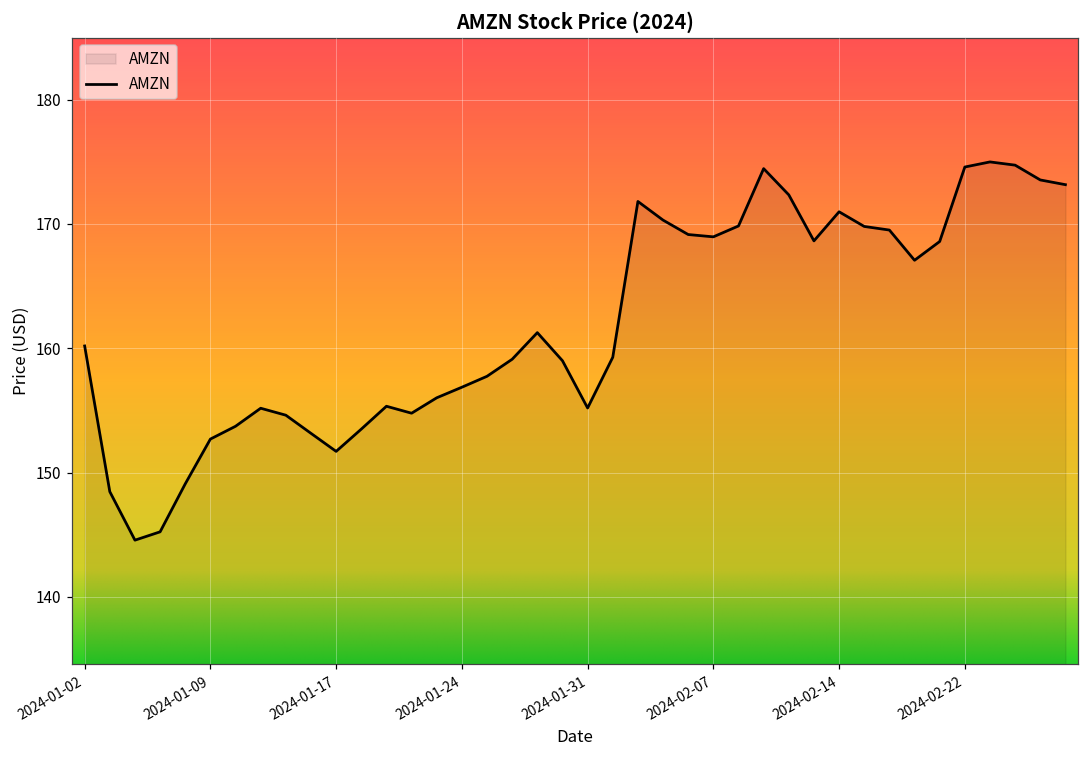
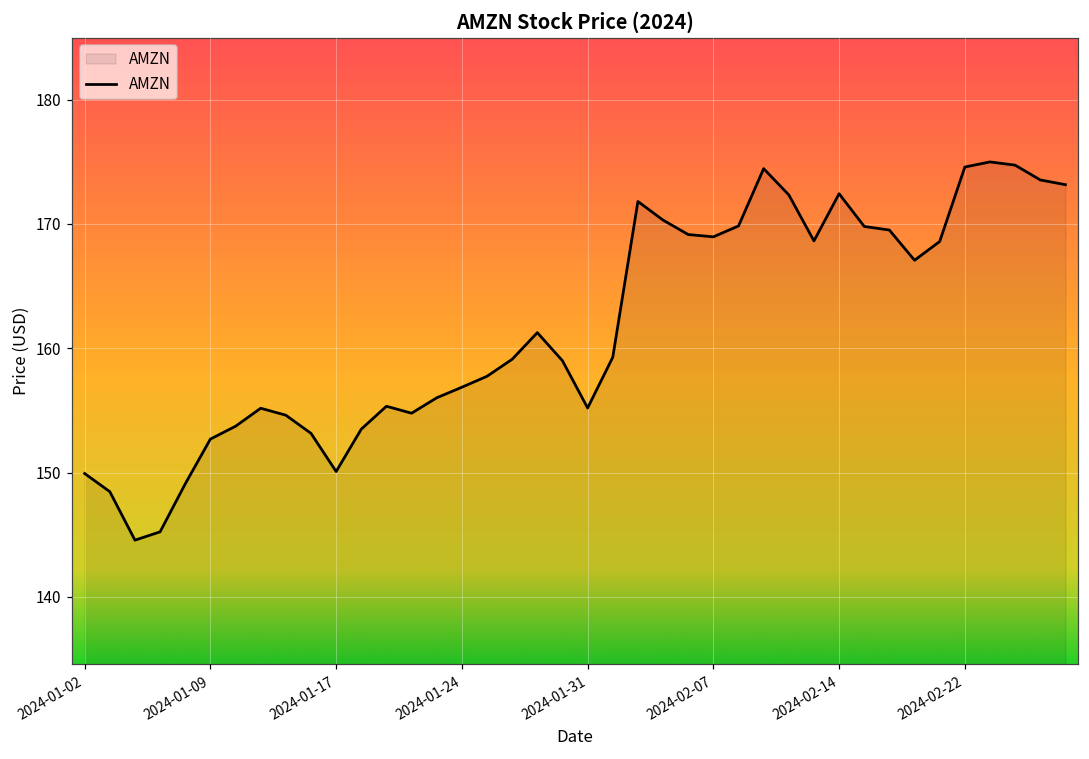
2024-01-02: 160.2 -> 149.9
2024-01-17: 151.7 -> 150.1
2024-02-14: 171.0 -> 172.4
